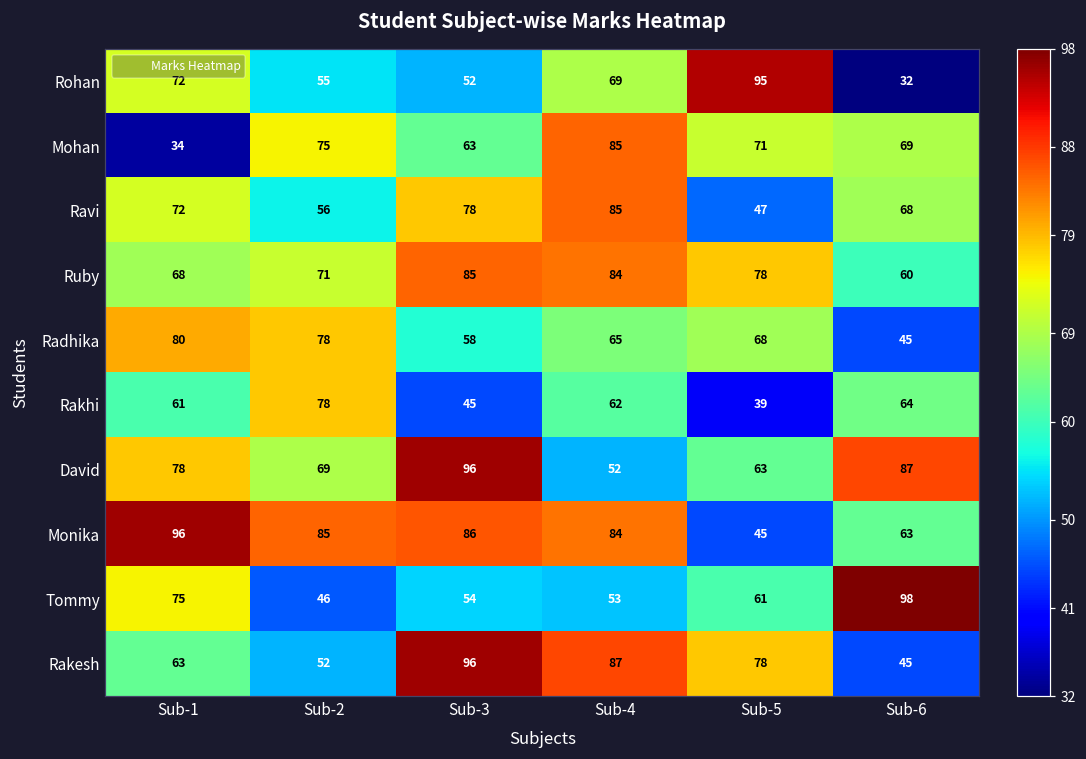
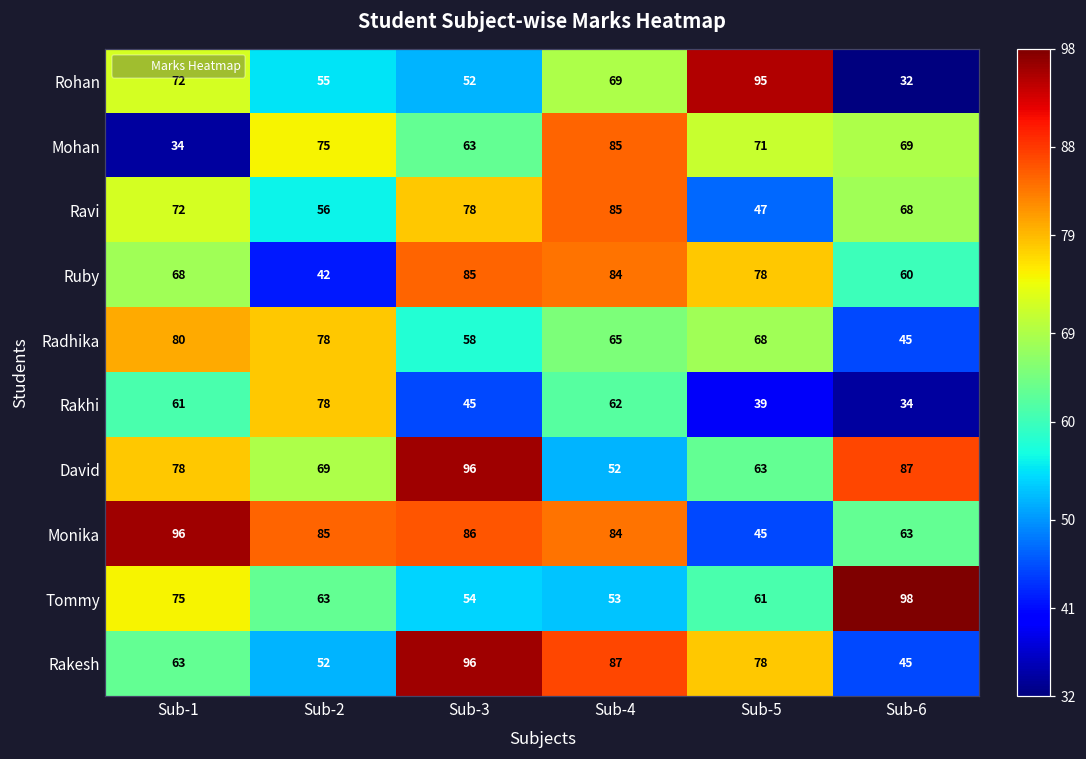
Ruby, Sub-2: 71 -> 42
Rakhi, Sub-6: 64 -> 34
Tommy, Sub-2: 46 -> 63
